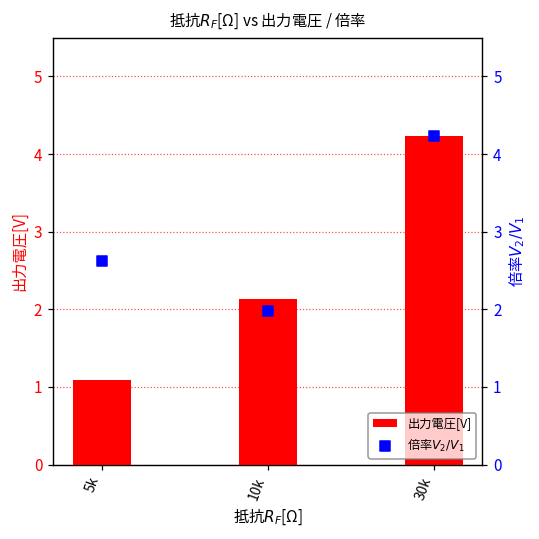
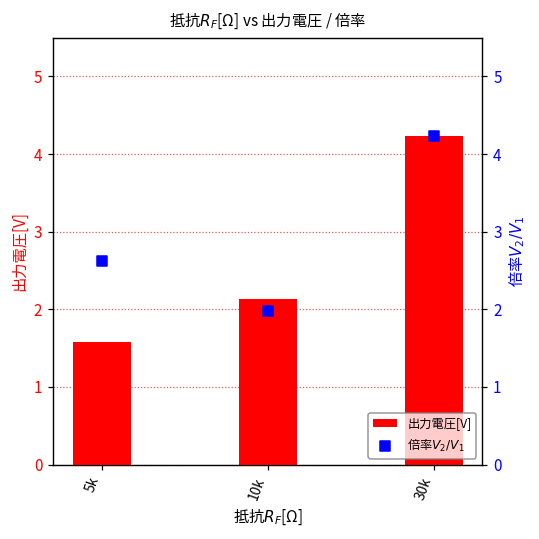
出力電圧[V], 5k: 1.1 -> 1.6
